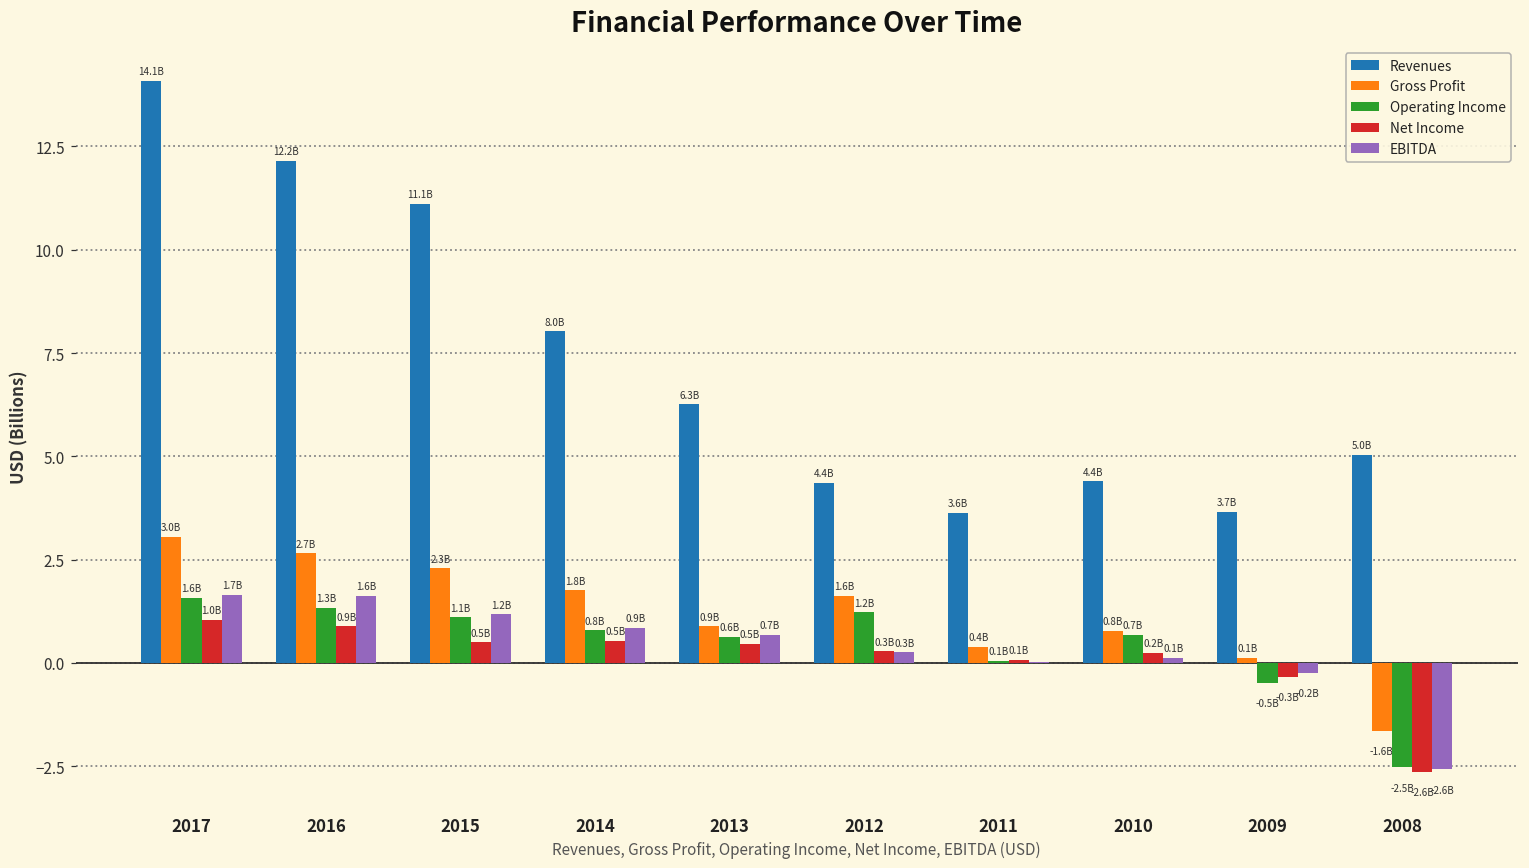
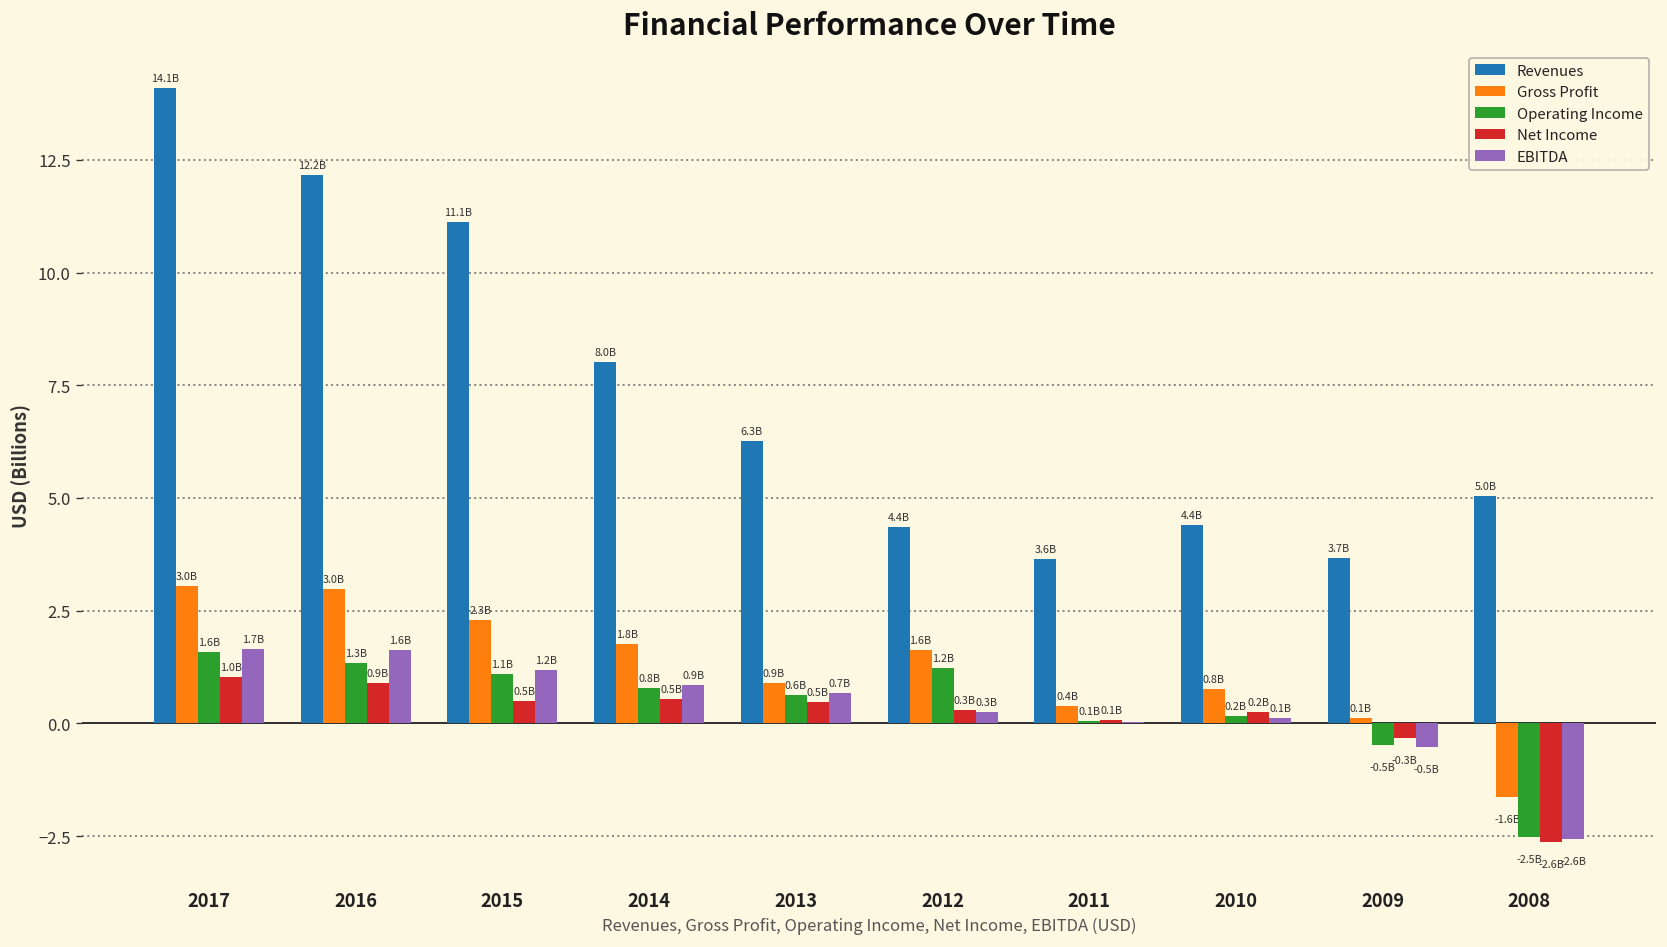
Gross Profit, 2016: 2.7B -> 3.0B
Operating Income, 2010: 0.7B -> 0.2B
EBITDA, 2009: -0.2B -> -0.5B
